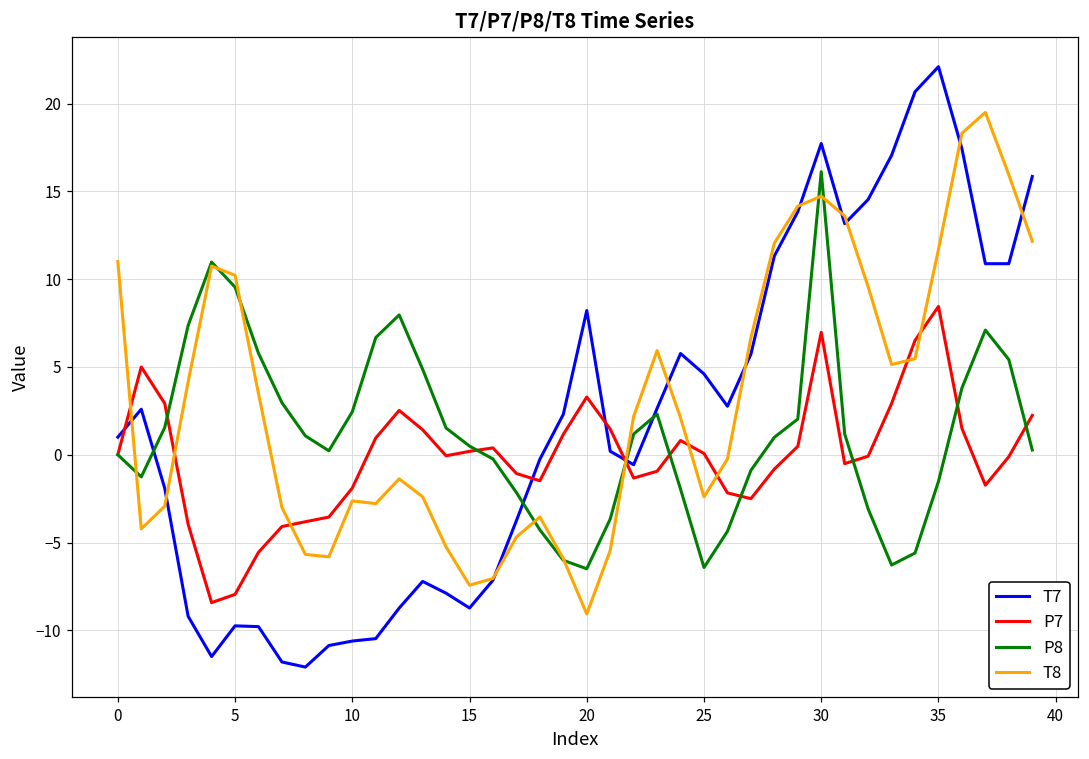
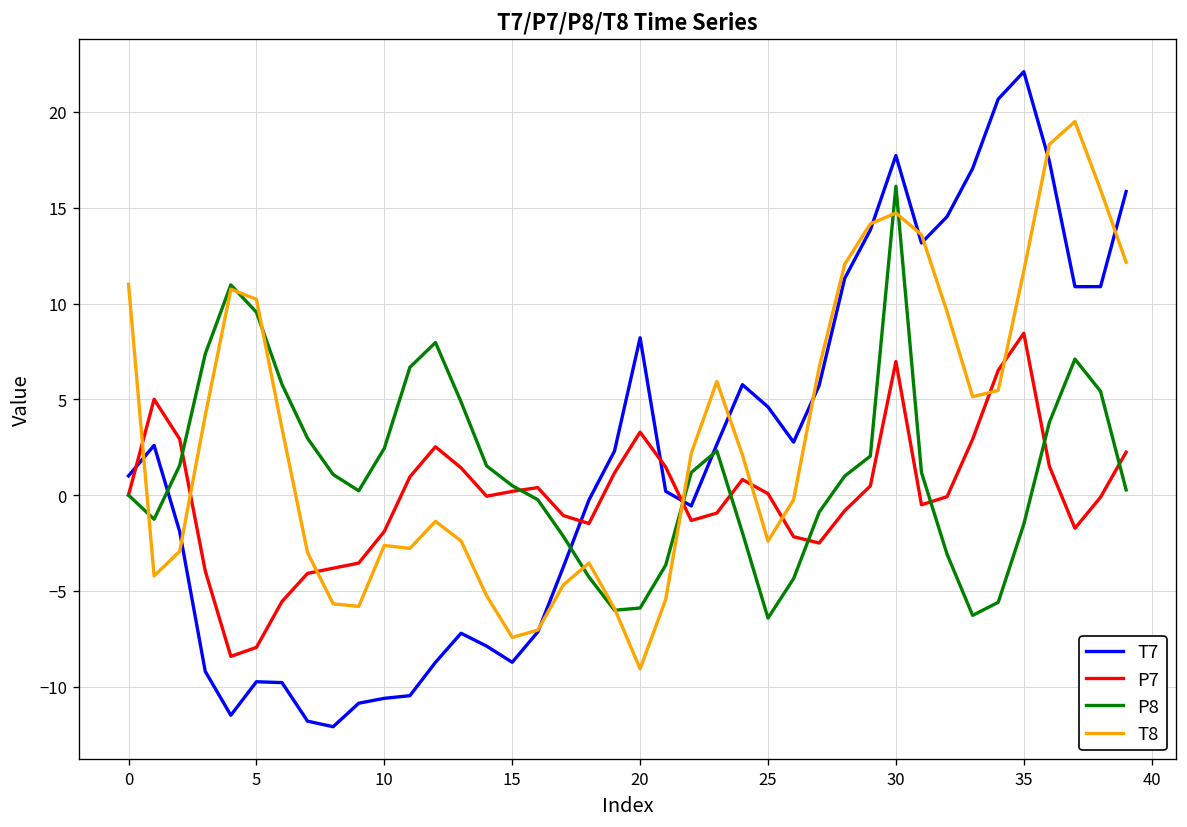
P8, 20: -6.5 -> -5.9
